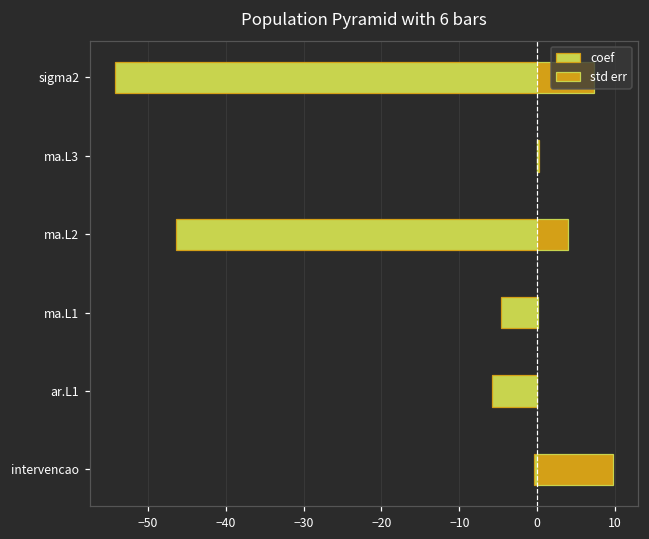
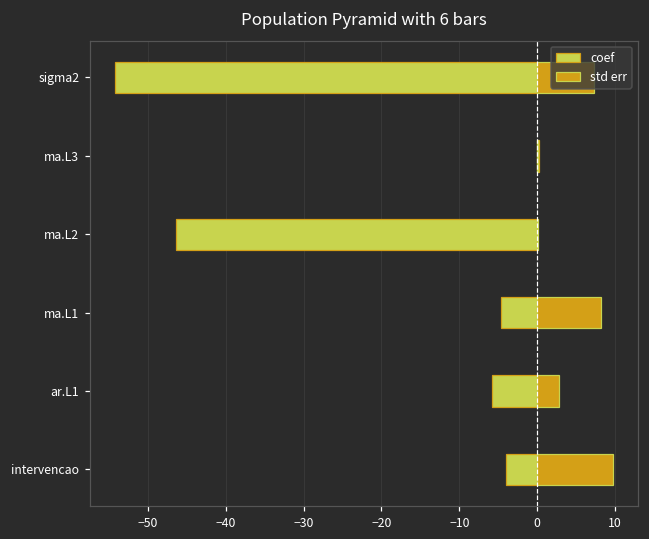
std err, ma.L2: 4 -> 0
std err, ma.L1: 0 -> 8
std err, ar.L1: 0 -> 3
coef, intervencao: 0 -> -4
